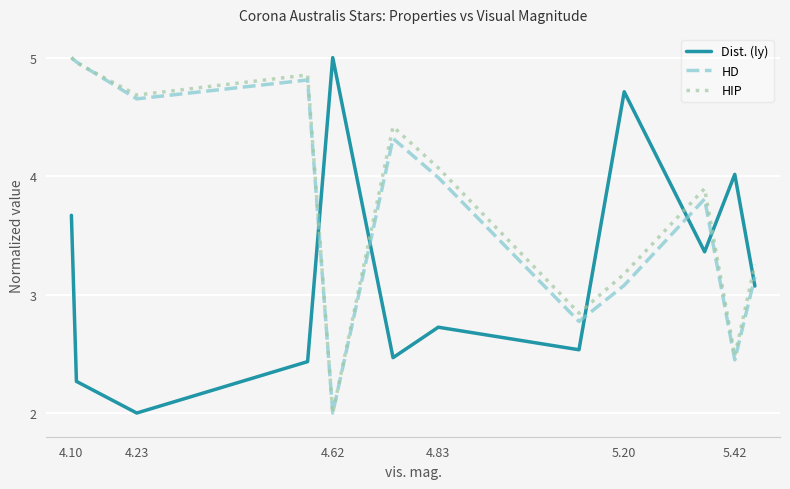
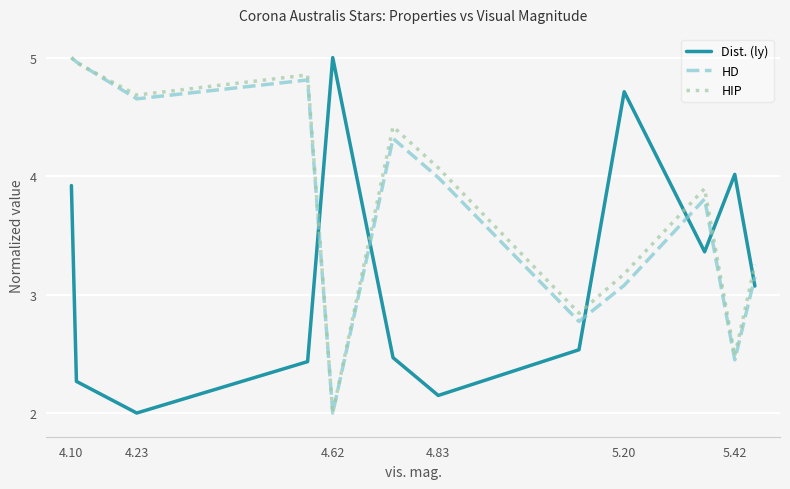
Dist. (ly), 4.10: 3.67 -> 3.92
Dist. (ly), 4.83: 2.72 -> 2.15
